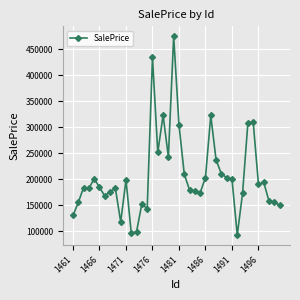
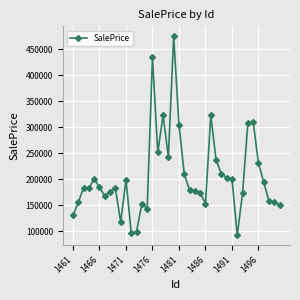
1486: 200000 -> 150000
1496: 190000 -> 230000
